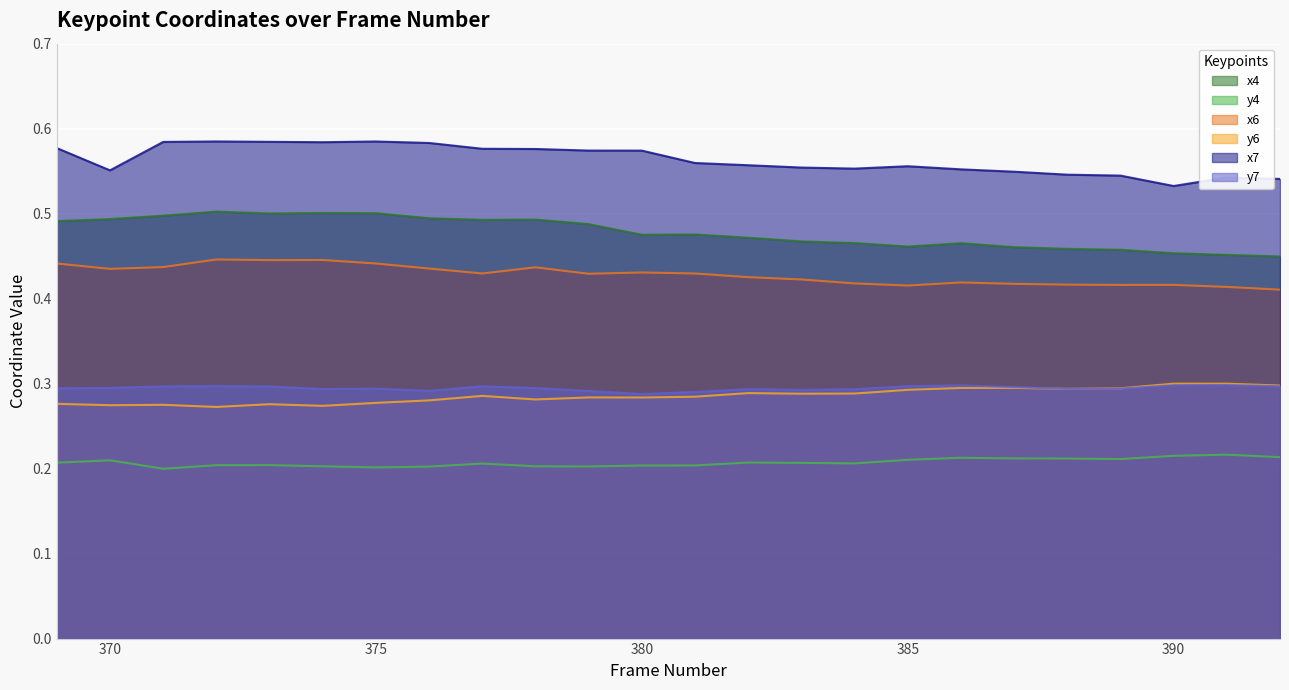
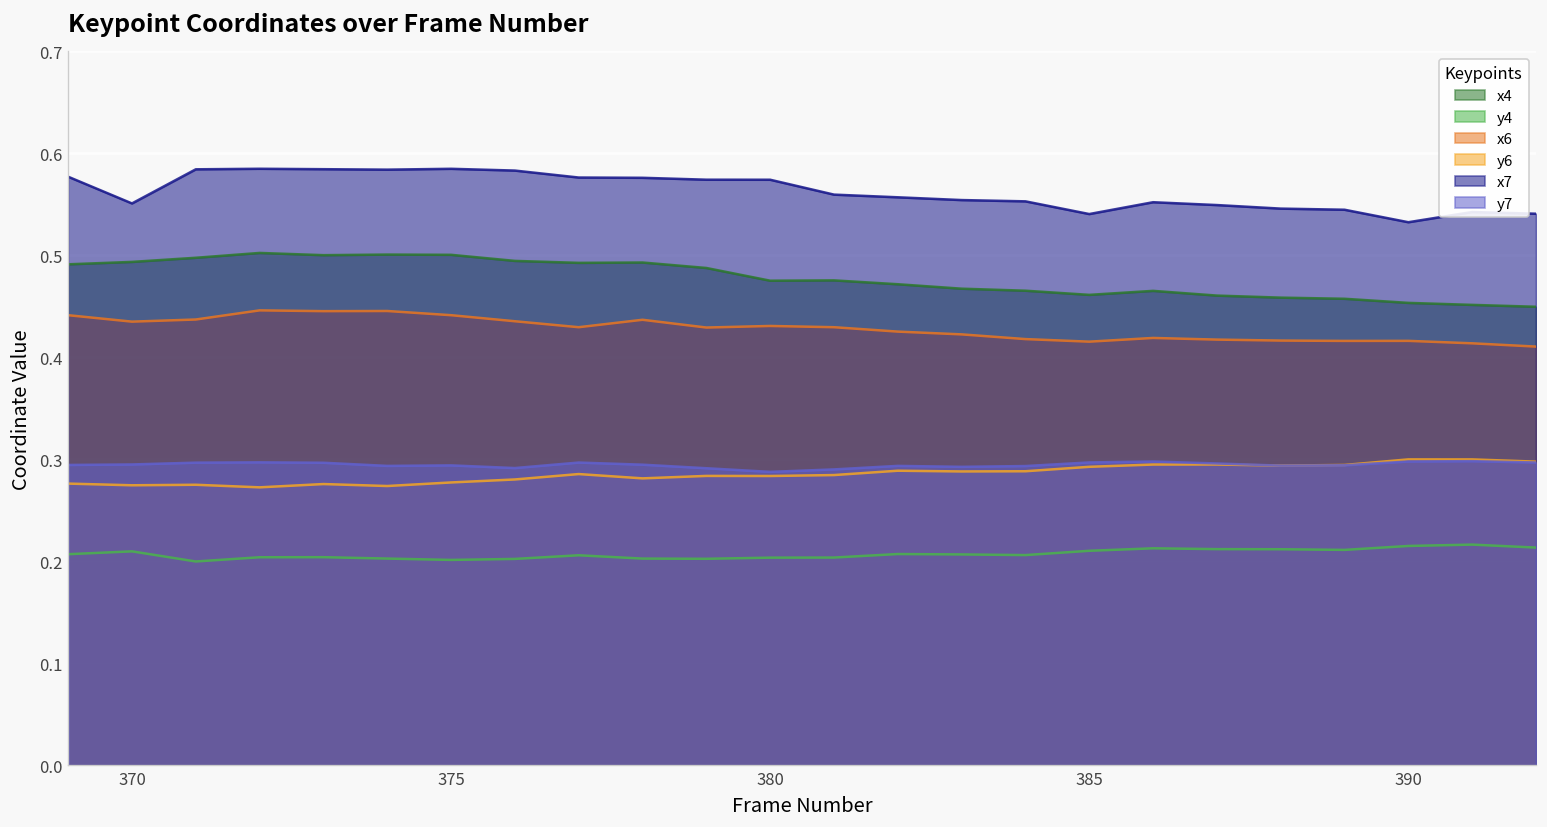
x7, 385: 0.56 -> 0.54
